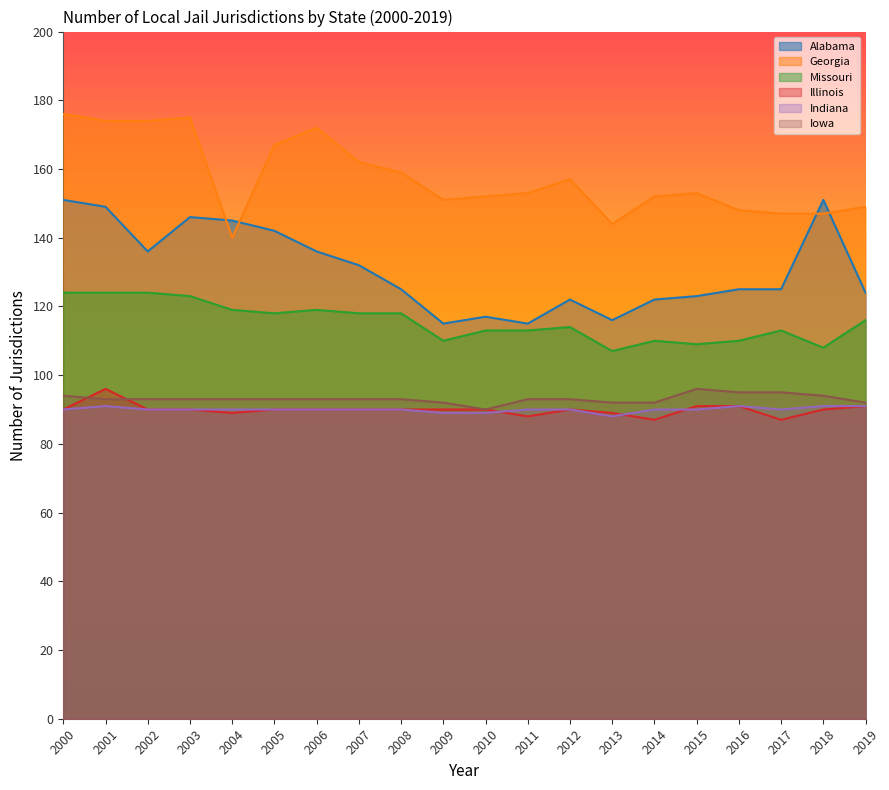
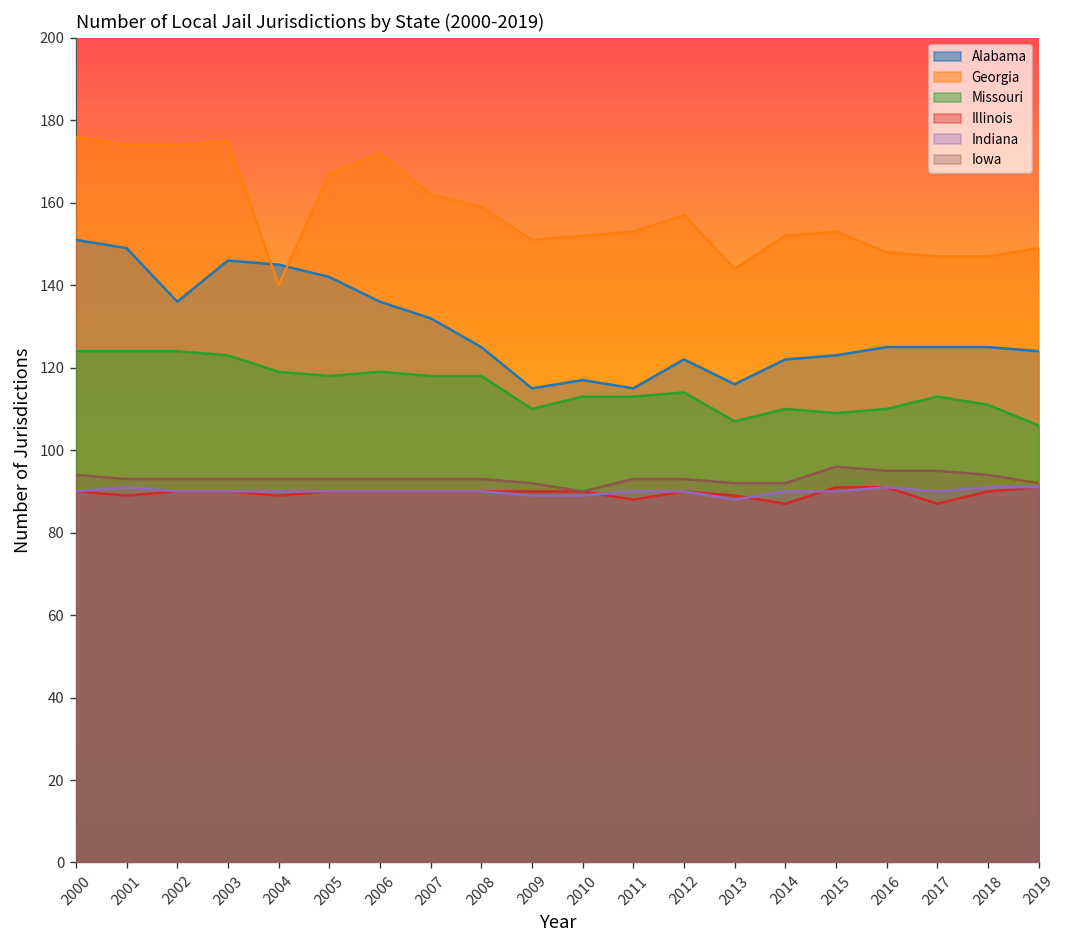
Illinois, 2001: 96 -> 89
Alabama, 2018: 151 -> 125
Missouri, 2018: 108 -> 111
Missouri, 2019: 116 -> 106
